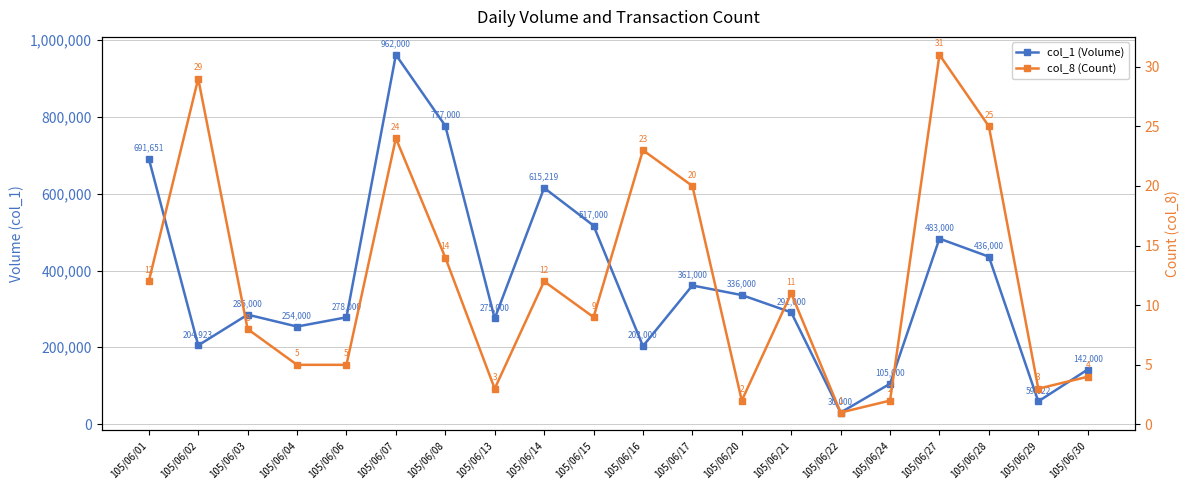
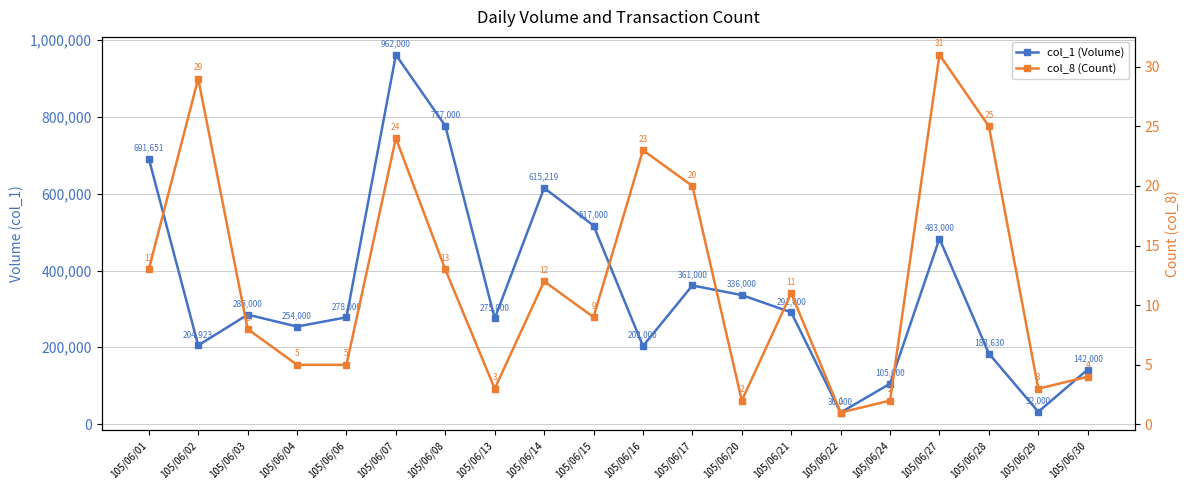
col_1 (Volume), 105/06/28: 436,000 -> 183,630
col_1 (Volume), 105/06/29: 59,022 -> 32,000
col_8 (Count), 105/06/01: 12 -> 13
col_8 (Count), 105/06/08: 14 -> 13
